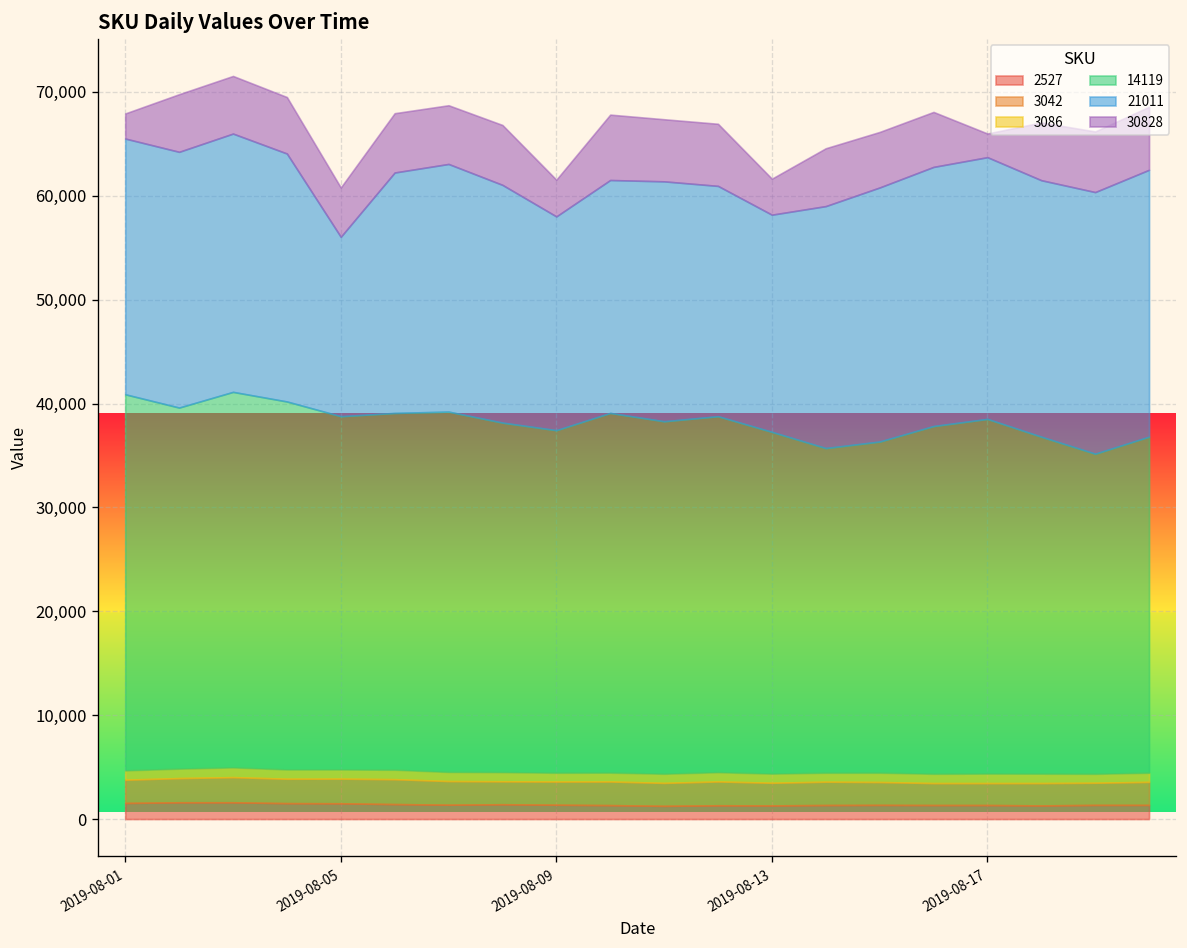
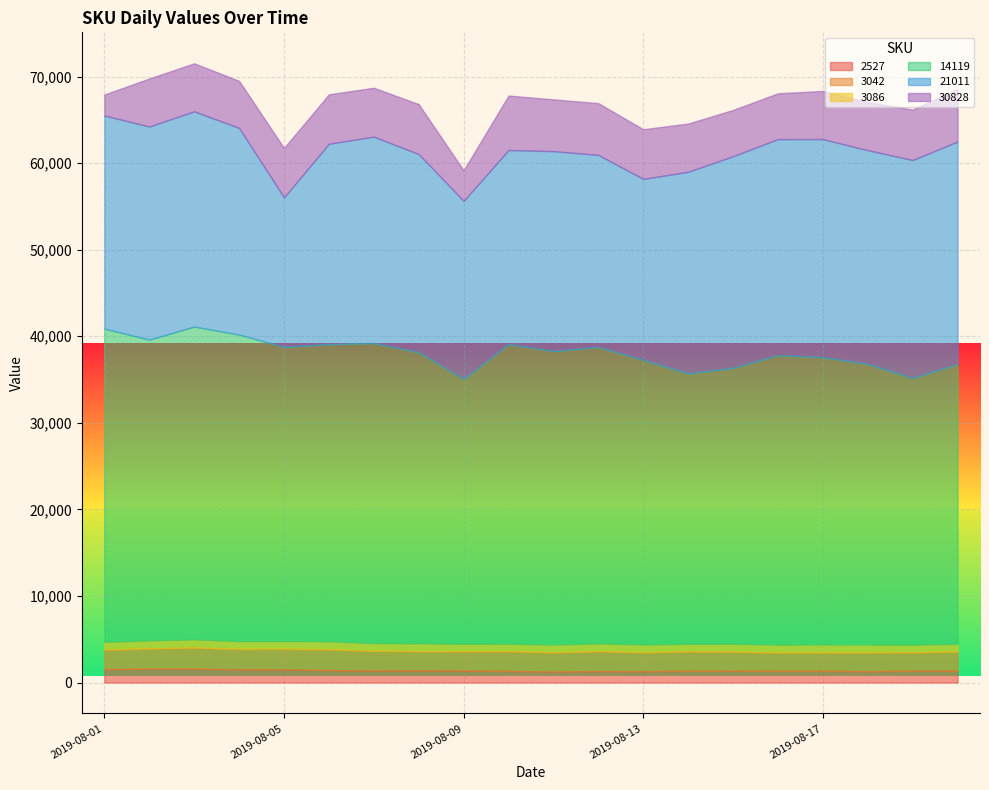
30828, 2019-08-05: 5,000 -> 6,000
14119, 2019-08-09: 33,000 -> 31,000
30828, 2019-08-13: 3,000 -> 6,000
14119, 2019-08-17: 34,000 -> 33,000
30828, 2019-08-17: 2,000 -> 6,000
